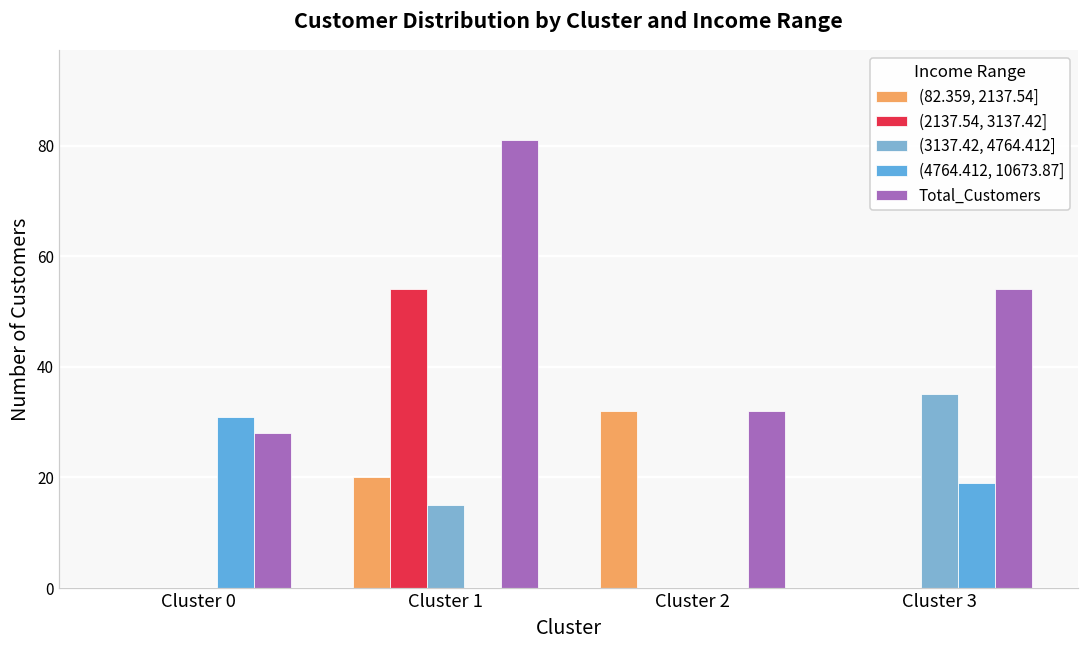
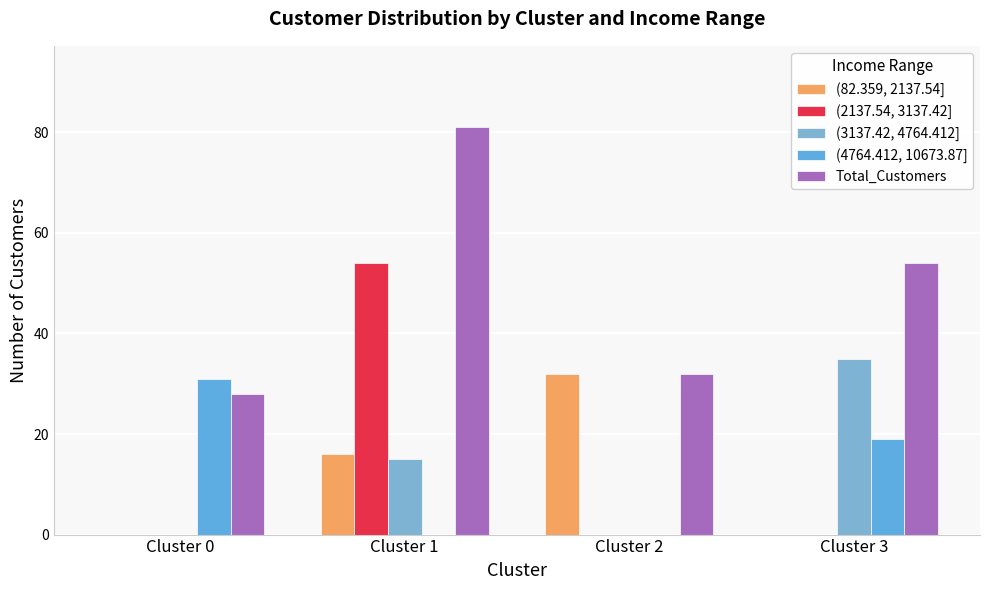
(82.359, 2137.54], Cluster 1: 20 -> 16
